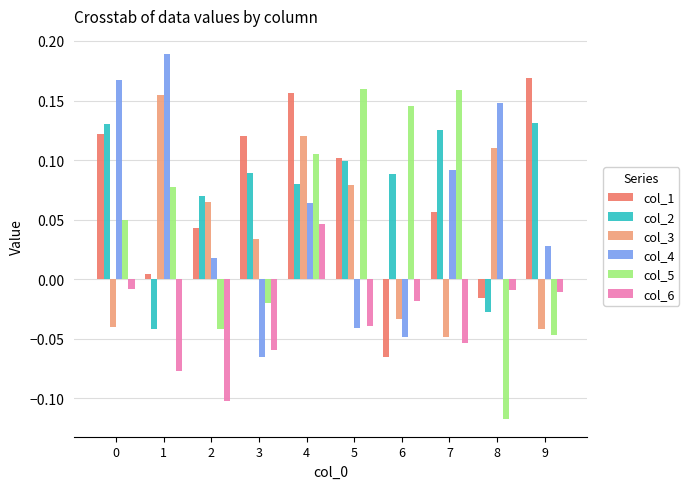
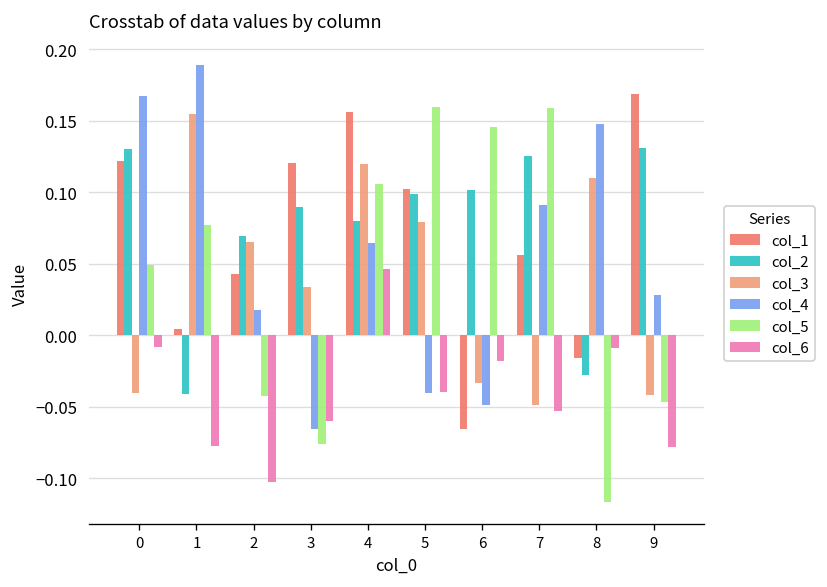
col_5, 3: -0.020 -> -0.076
col_2, 6: 0.088 -> 0.102
col_6, 9: -0.011 -> -0.078
